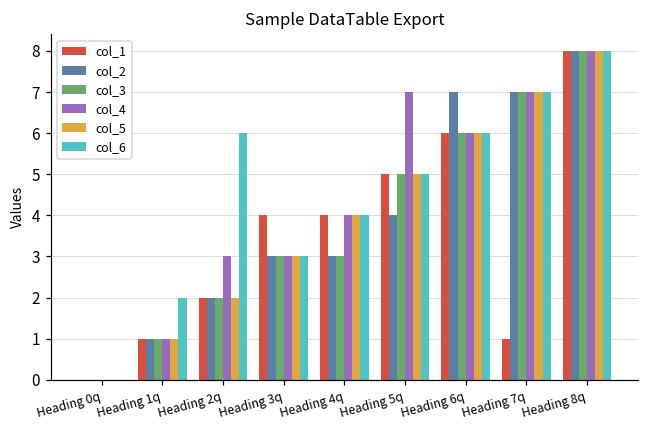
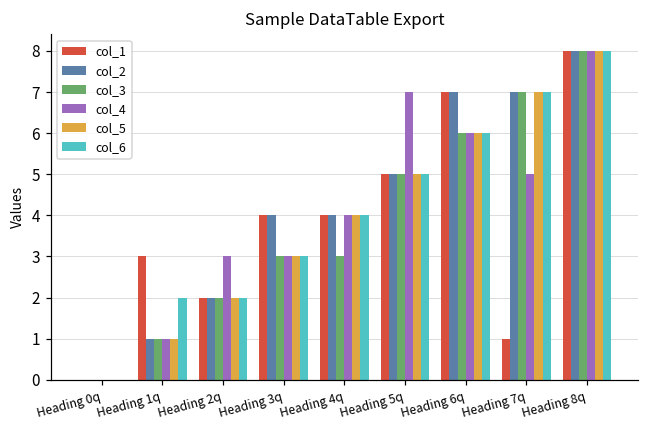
col_1, Heading 1q: 1 -> 3
col_6, Heading 2q: 6 -> 2
col_2, Heading 3q: 3 -> 4
col_2, Heading 4q: 3 -> 4
col_2, Heading 5q: 4 -> 5
col_1, Heading 6q: 6 -> 7
col_4, Heading 7q: 7 -> 5
